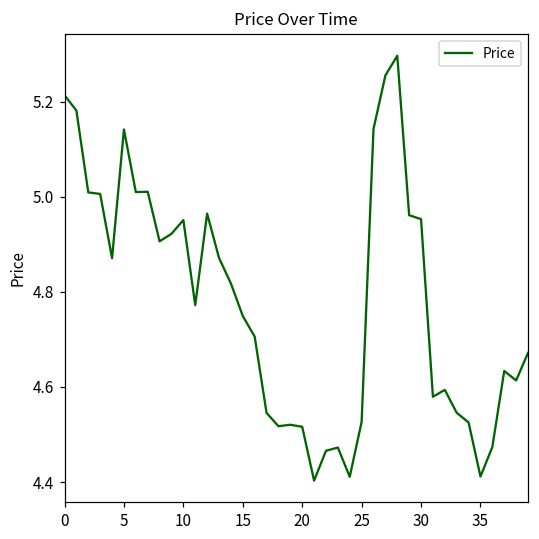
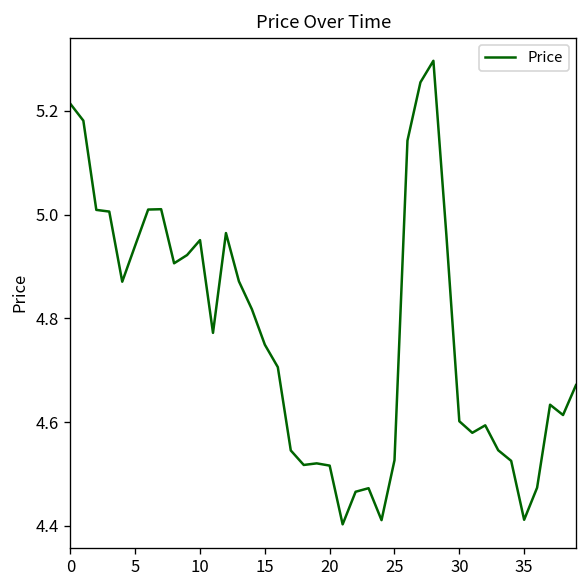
5: 5.14 -> 4.94
30: 4.95 -> 4.60
